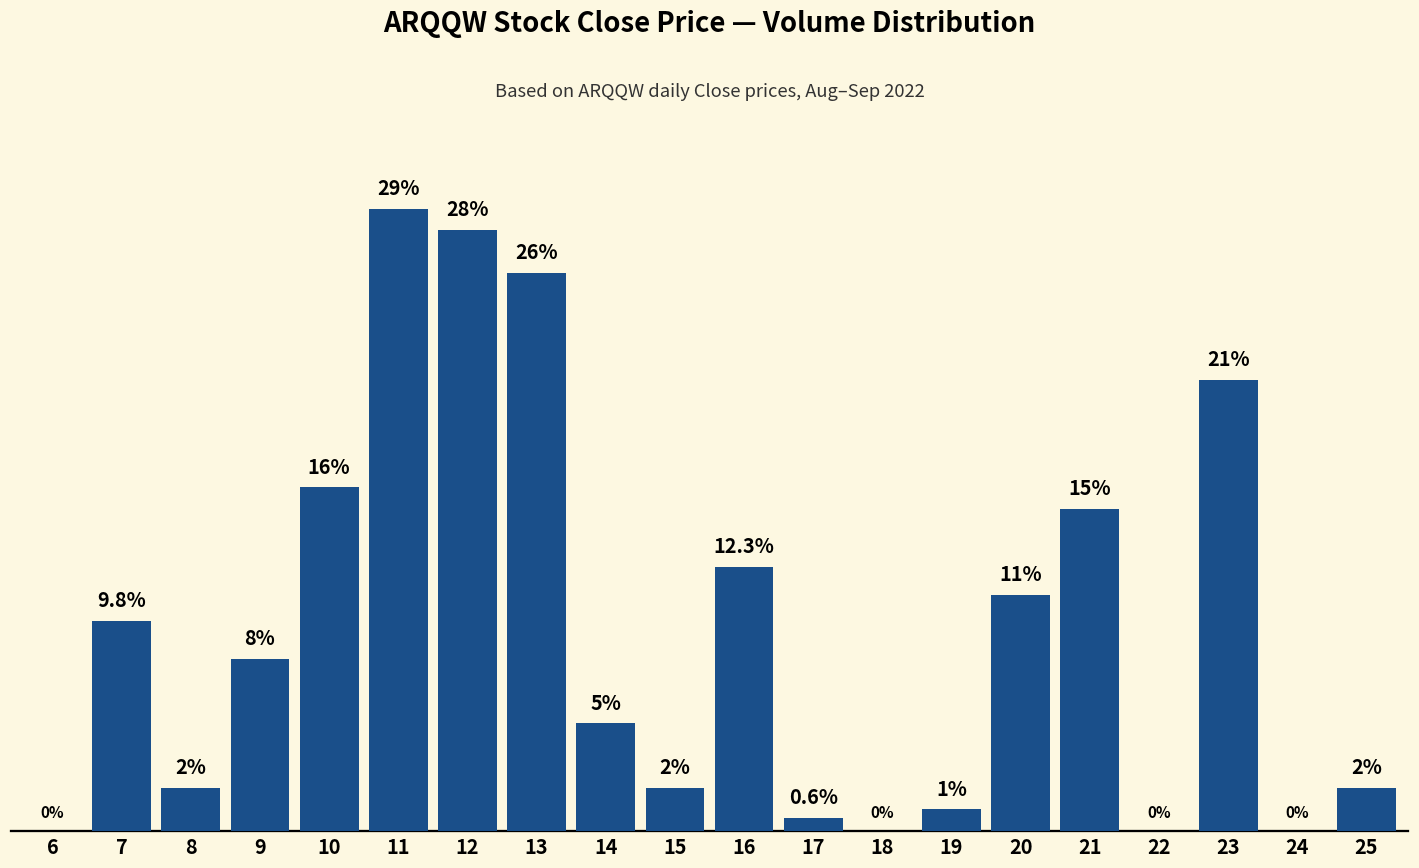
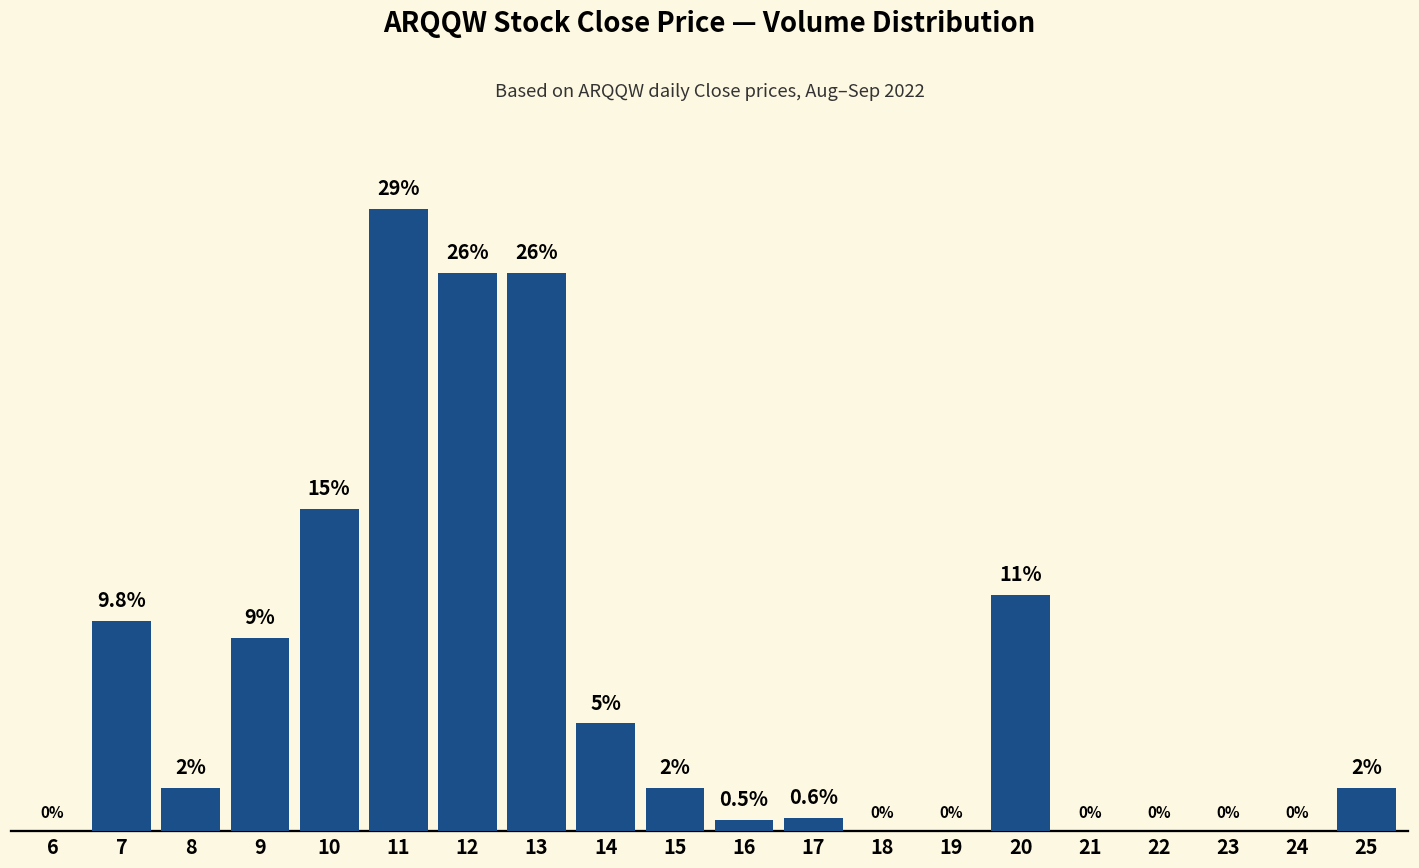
9: 8% -> 9%
10: 16% -> 15%
12: 28% -> 26%
16: 12.3% -> 0.5%
19: 1% -> 0%
21: 15% -> 0%
23: 21% -> 0%
